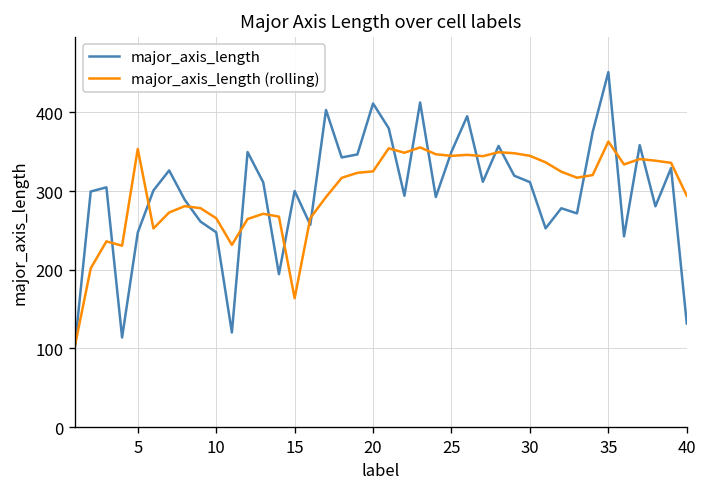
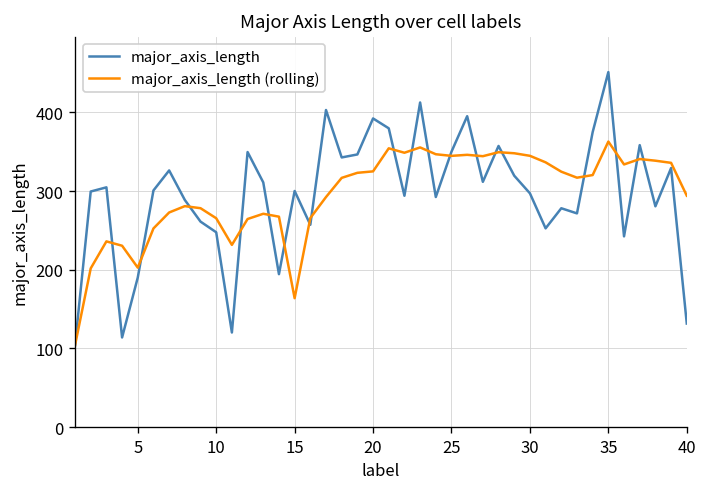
major_axis_length, 5: 250 -> 190
major_axis_length (rolling), 5: 350 -> 200
major_axis_length, 20: 410 -> 390
major_axis_length, 30: 310 -> 300
